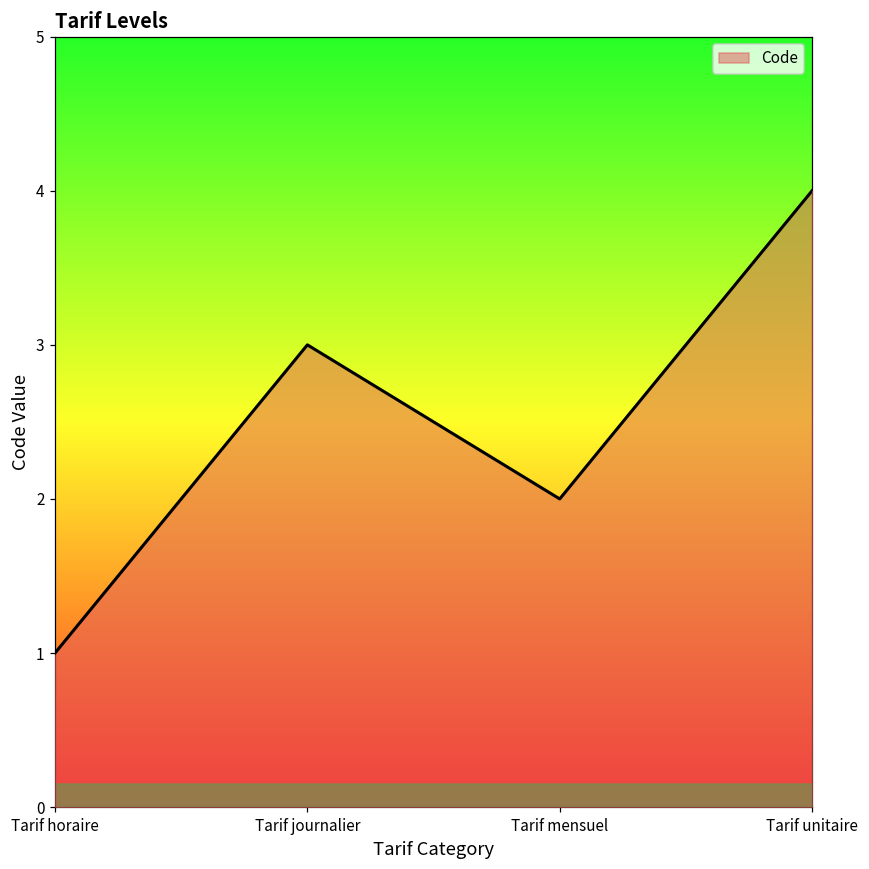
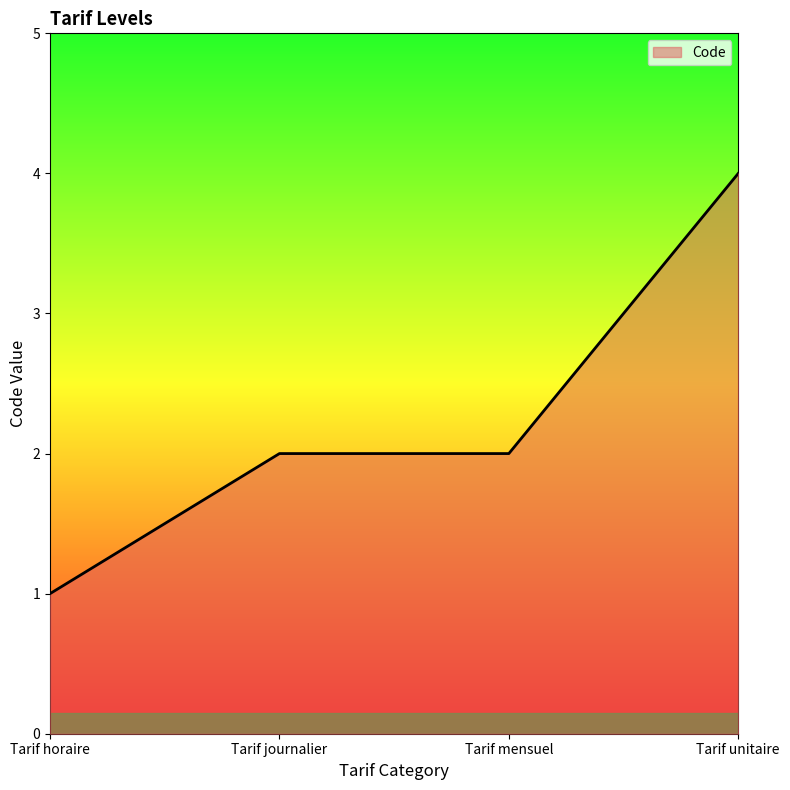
Tarif journalier: 3 -> 2
